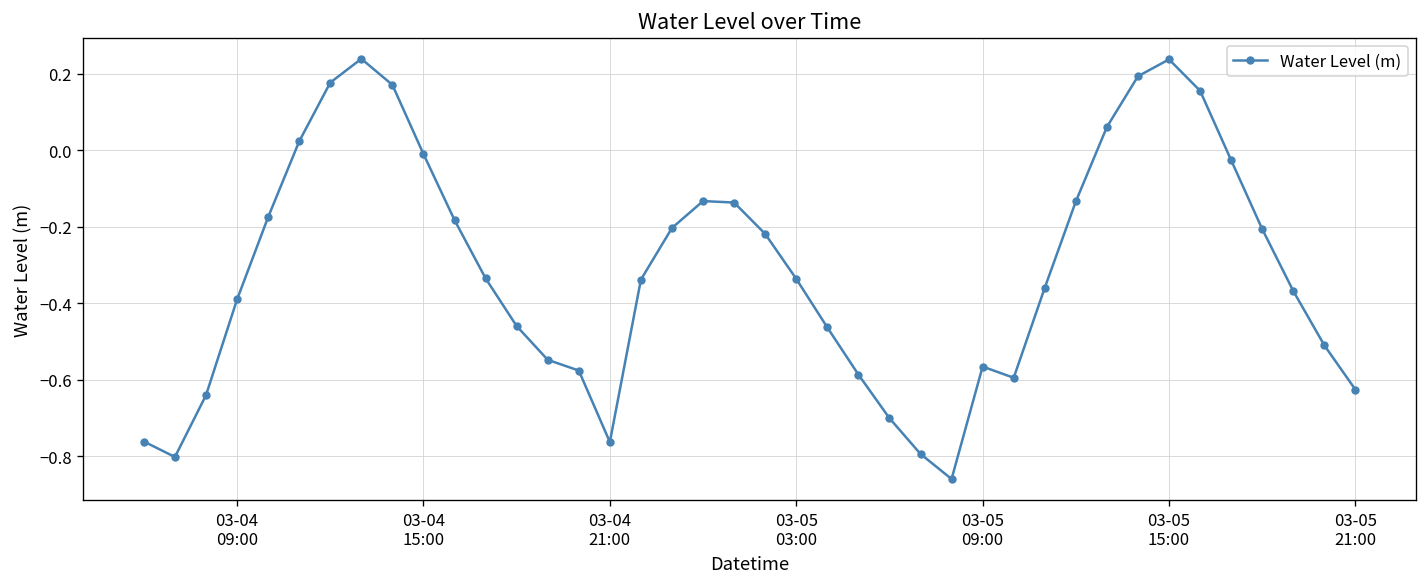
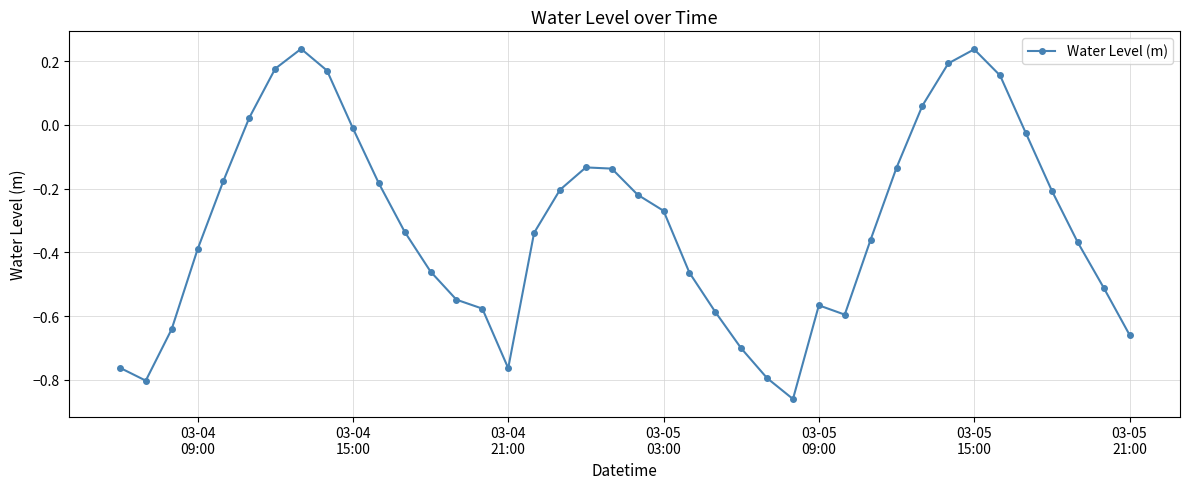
03-05 03:00: -0.34 -> -0.27
03-05 21:00: -0.63 -> -0.66
